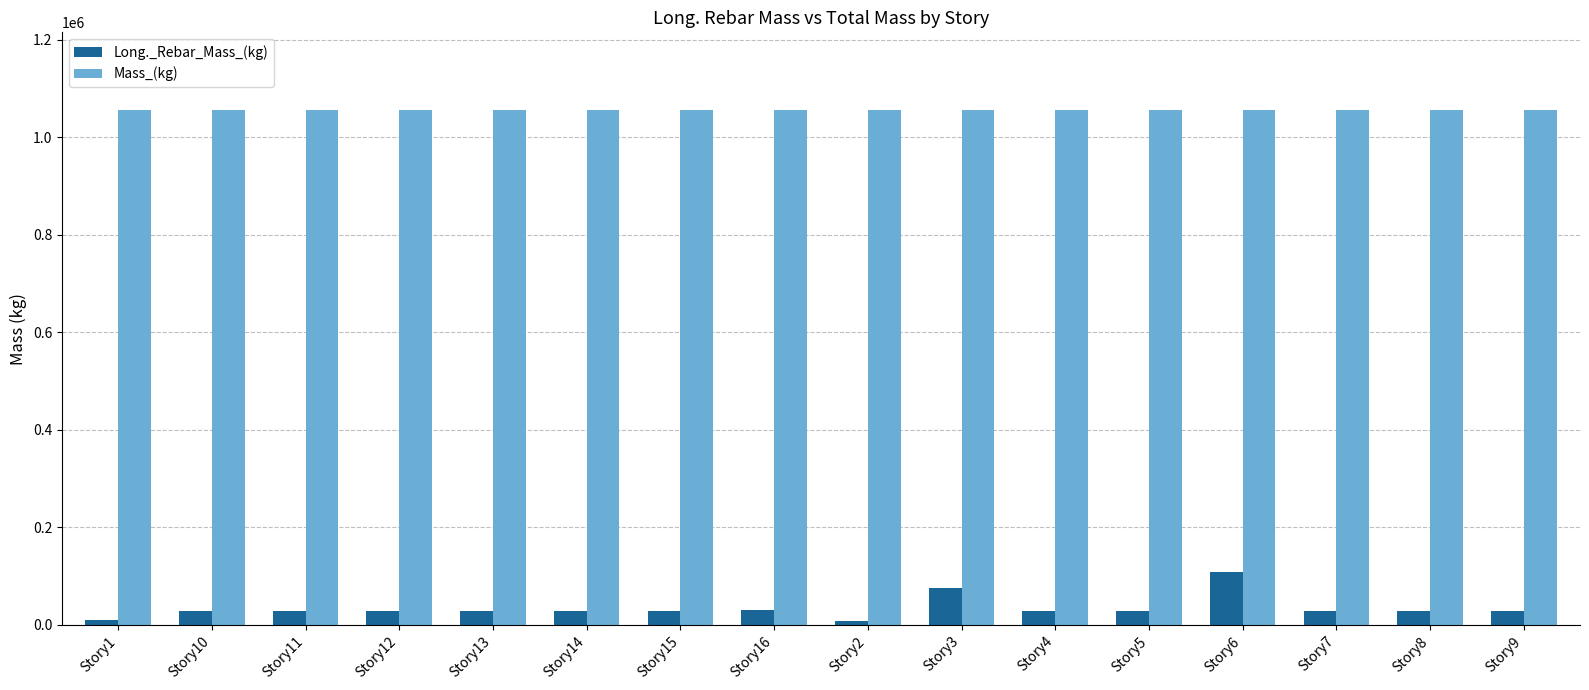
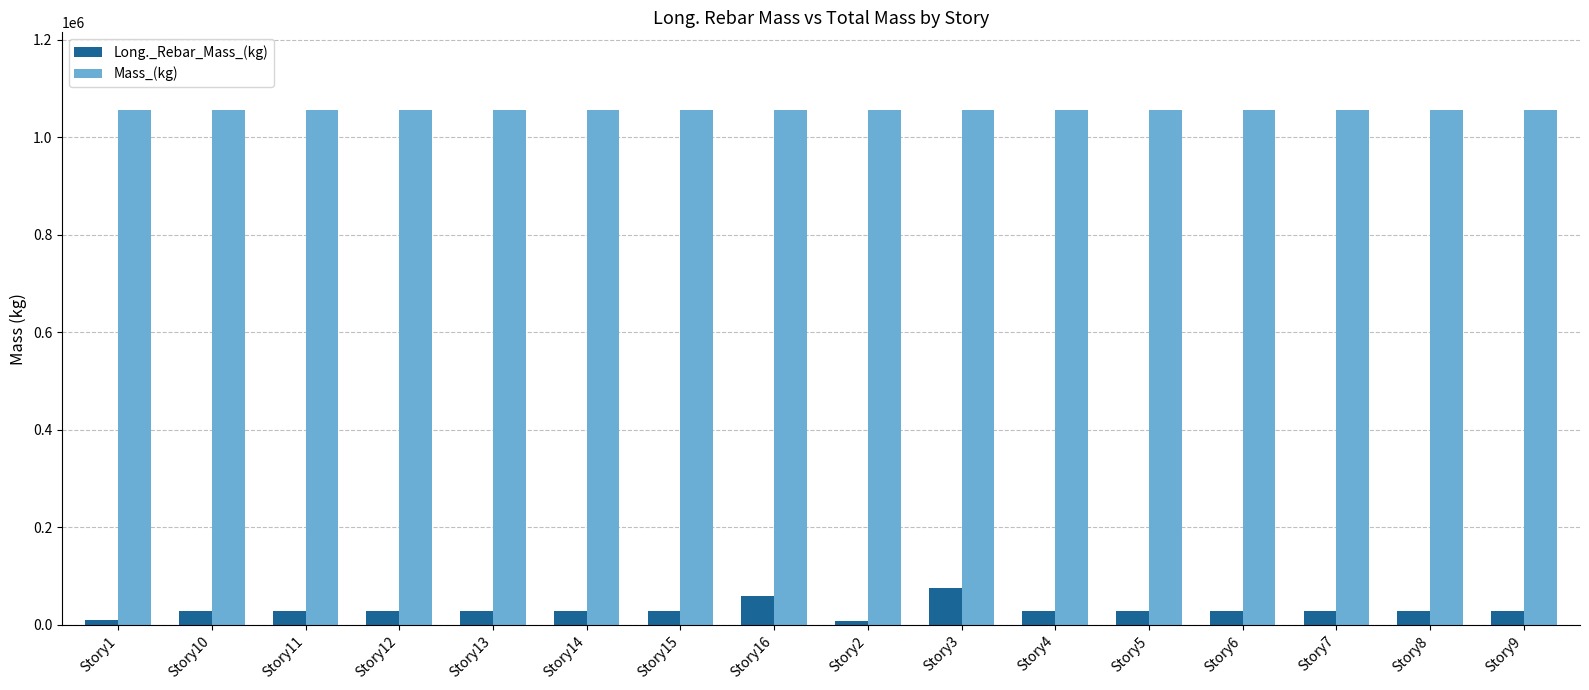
Long._Rebar_Mass_(kg), Story16: 30000 -> 60000
Long._Rebar_Mass_(kg), Story6: 110000 -> 30000
